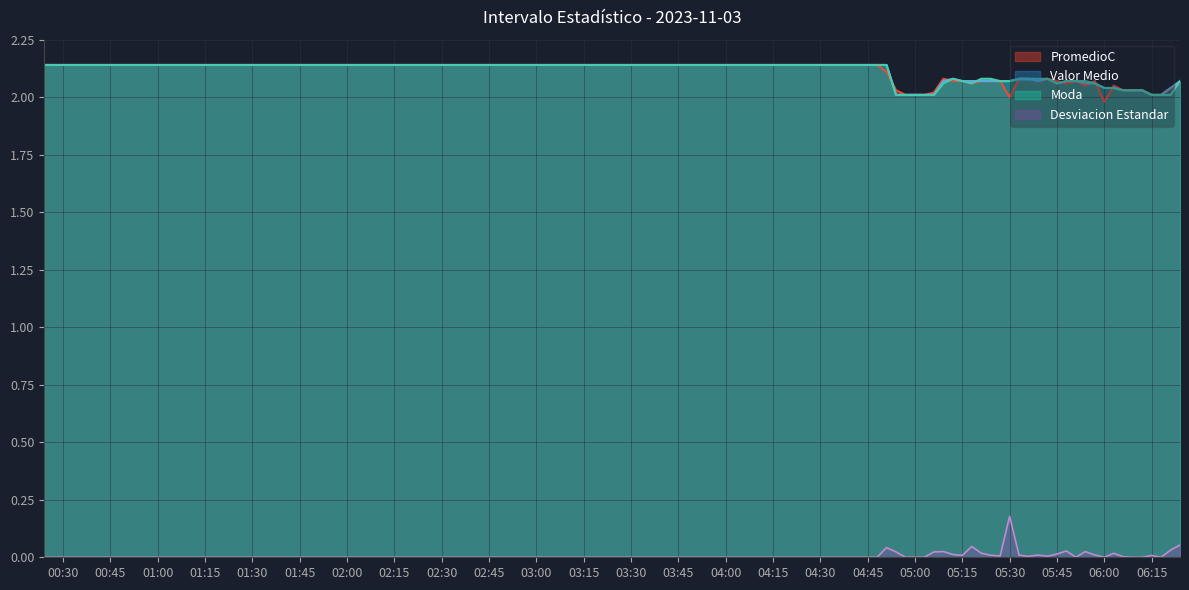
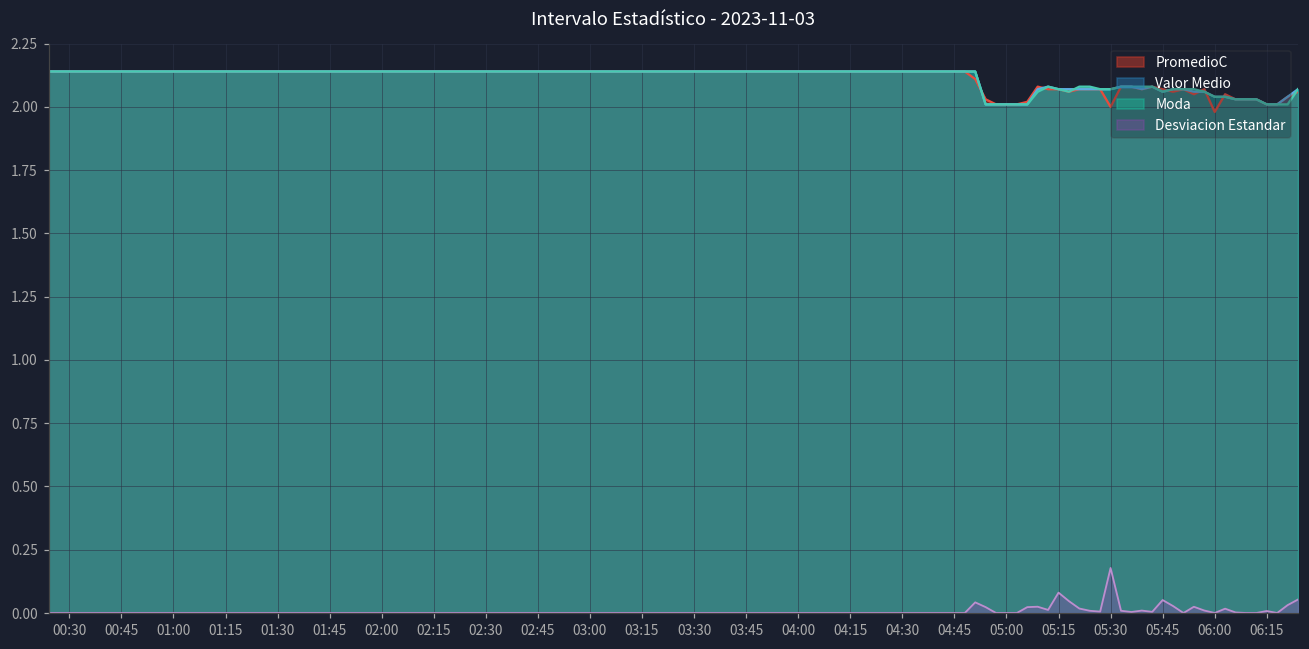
Desviacion Estandar, 05:15: 0.01 -> 0.08
Desviacion Estandar, 05:45: 0.01 -> 0.05
